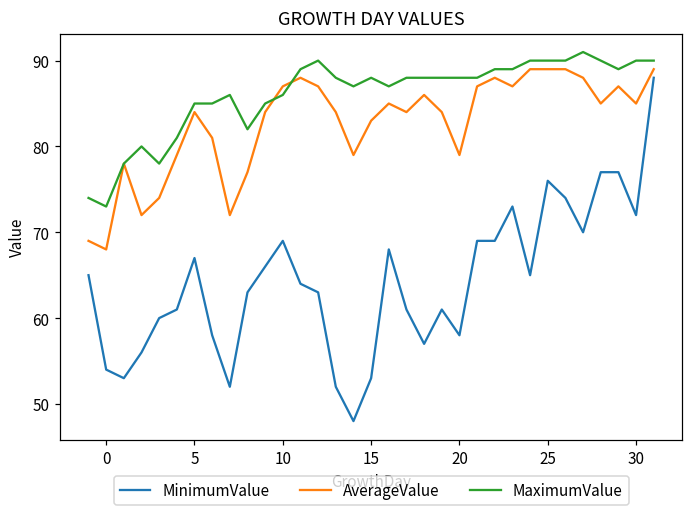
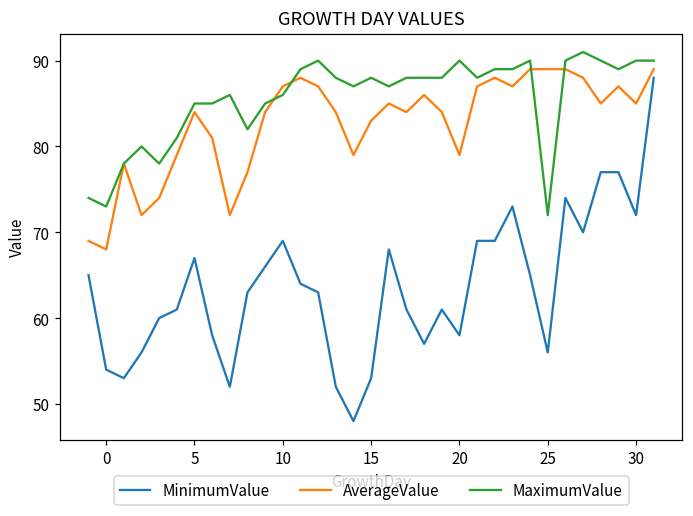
MaximumValue, 20: 88 -> 90
MinimumValue, 25: 76 -> 56
MaximumValue, 25: 90 -> 72
